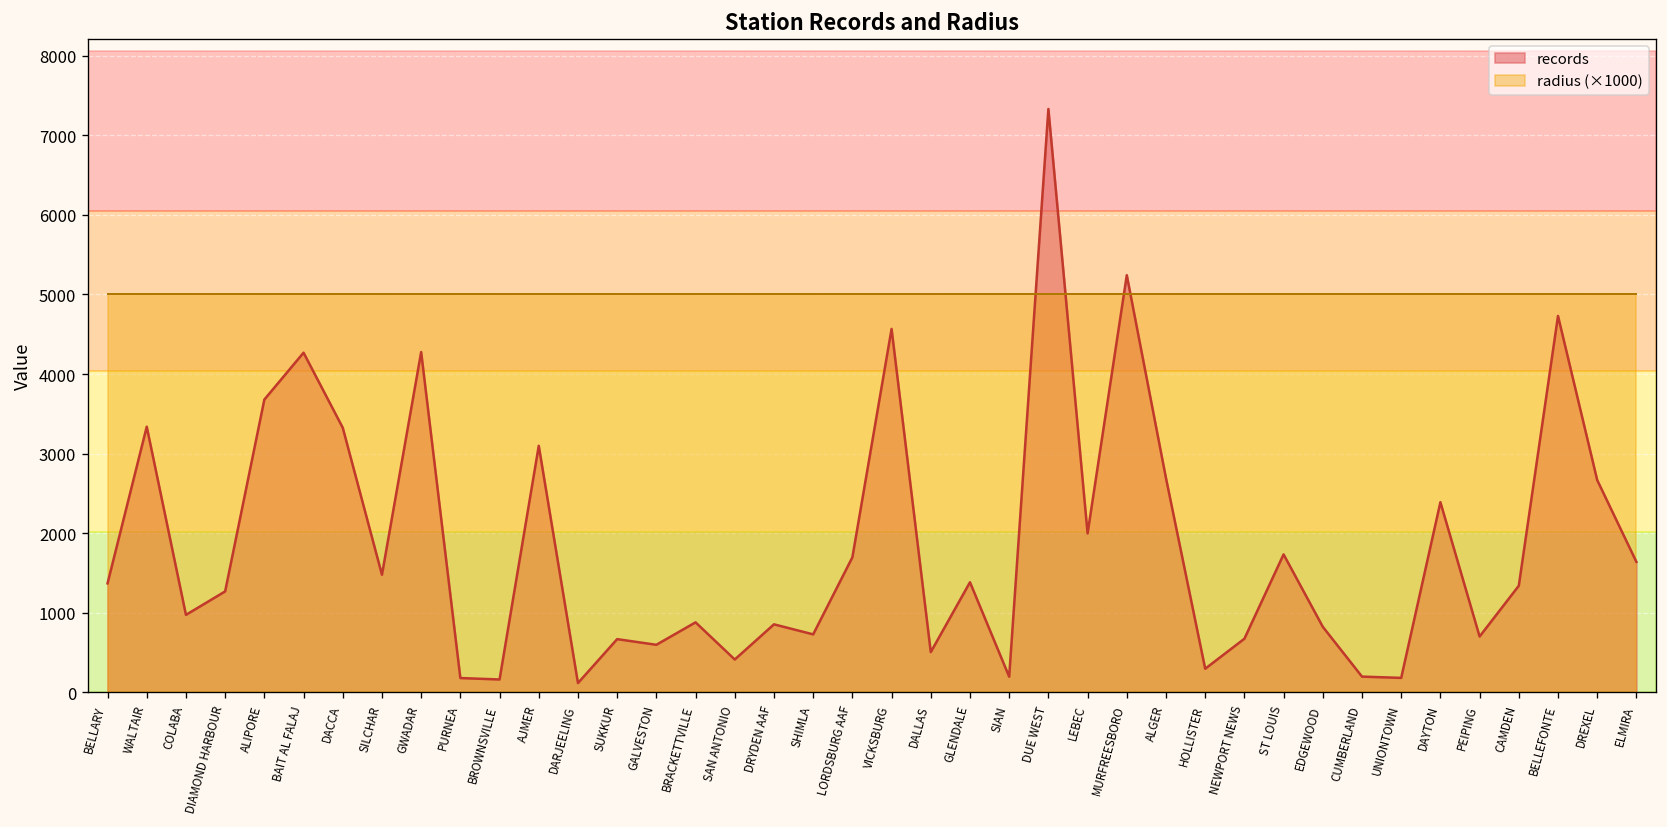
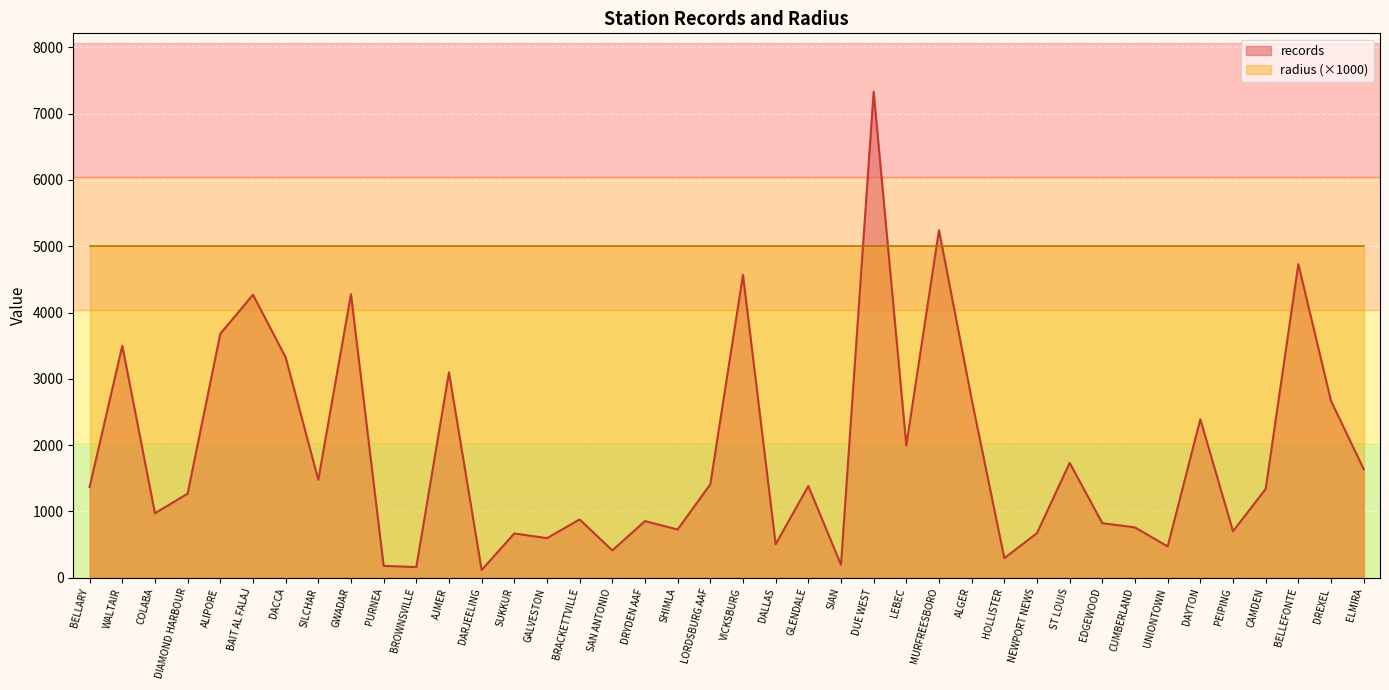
records, WALTAIR: 3300 -> 3500
records, LORDSBURG AAF: 1700 -> 1400
records, CUMBERLAND: 200 -> 800
records, UNIONTOWN: 200 -> 500
